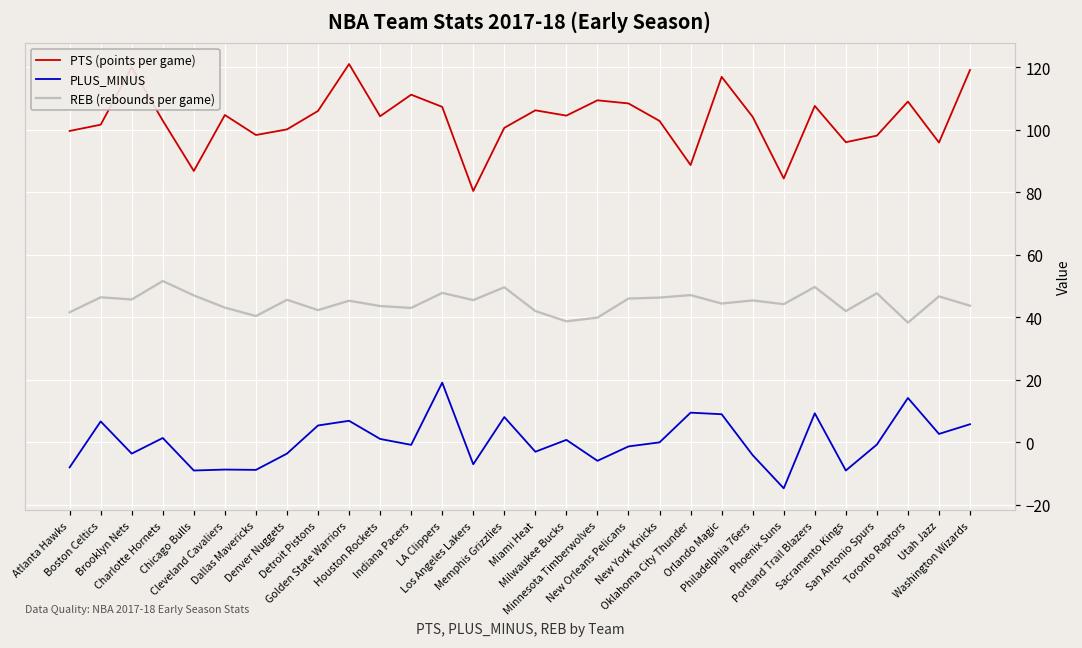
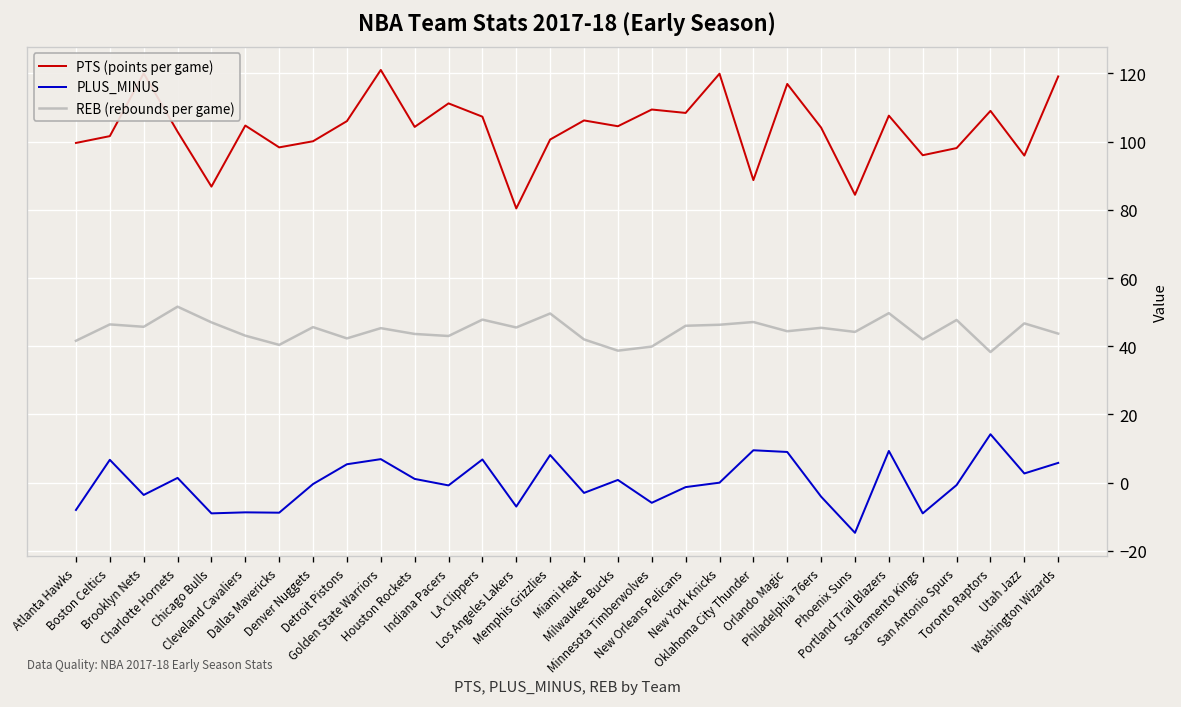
PLUS_MINUS, Denver Nuggets: -4 -> 0
PLUS_MINUS, LA Clippers: 19 -> 7
PTS (points per game), New York Knicks: 103 -> 120
